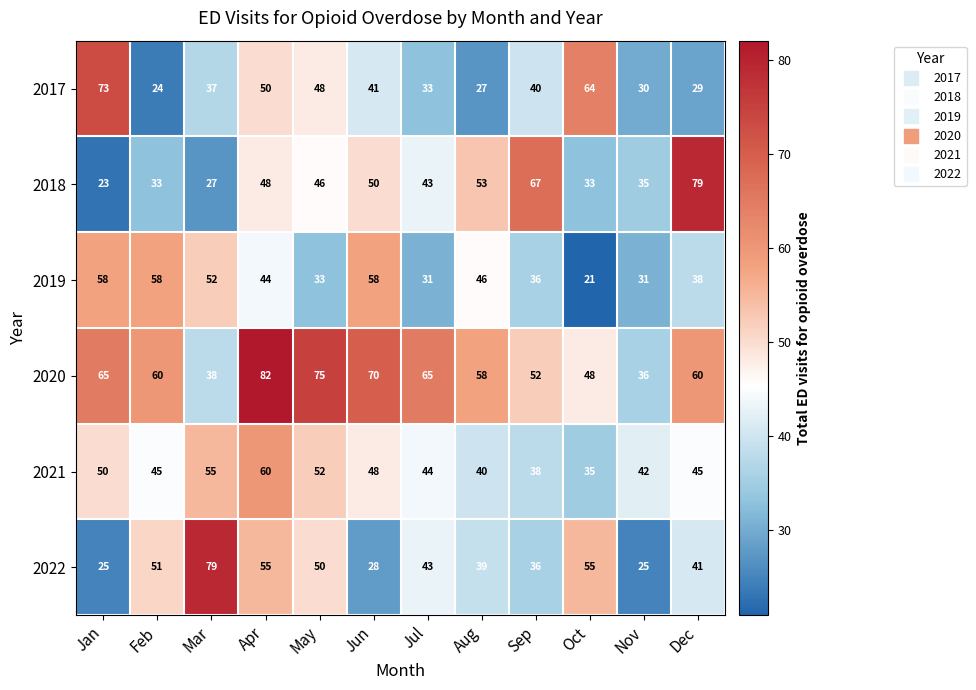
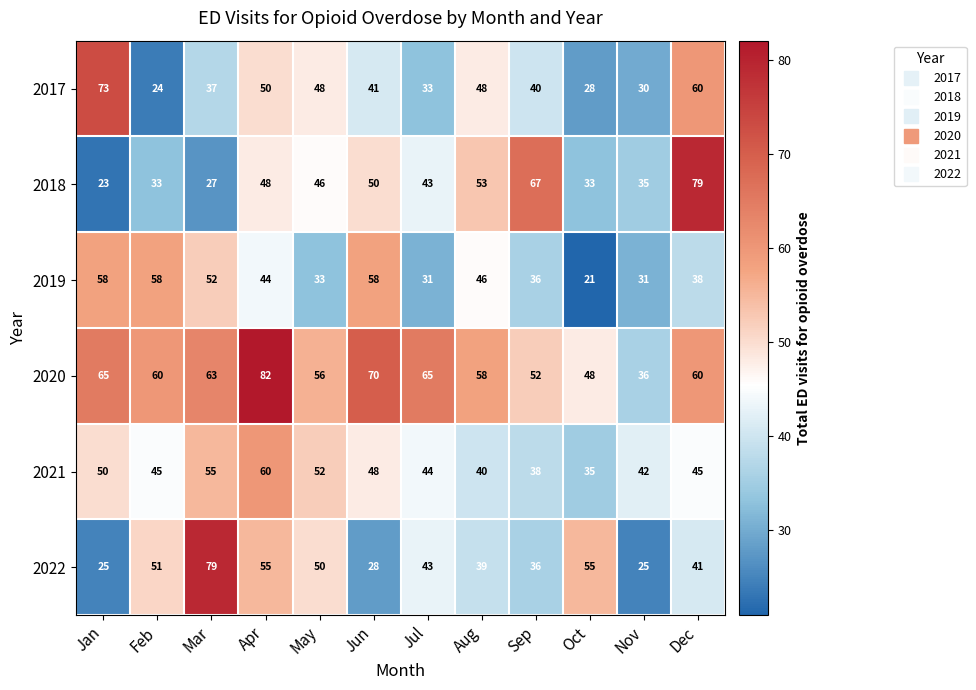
2017, Aug: 27 -> 48
2017, Oct: 64 -> 28
2017, Dec: 29 -> 60
2020, Mar: 38 -> 63
2020, May: 75 -> 56
